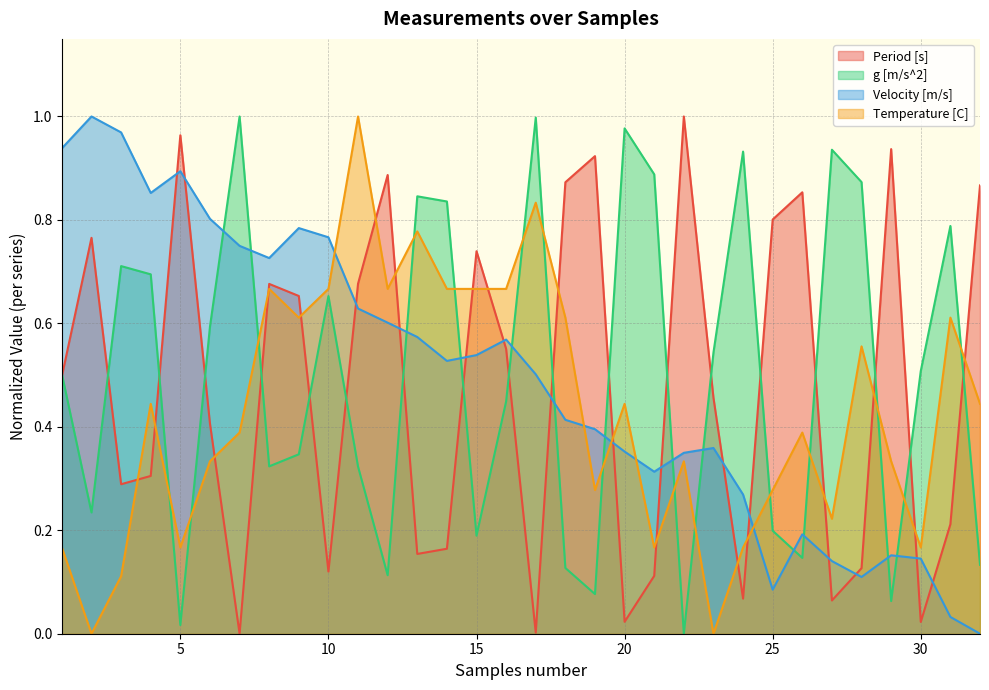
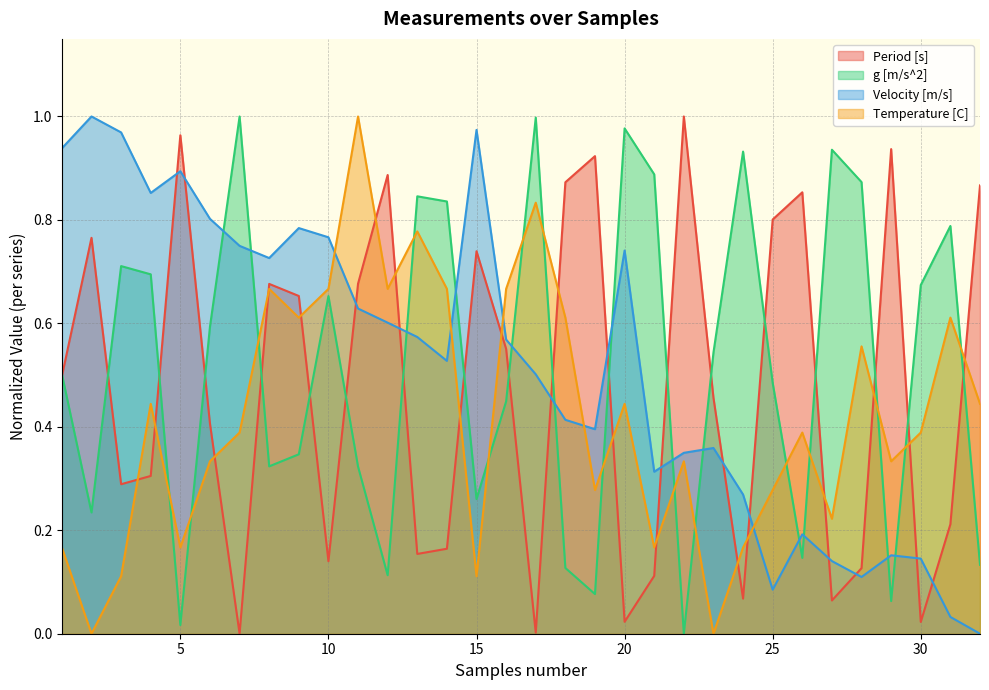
Period [s], 10: 0.12 -> 0.14
g [m/s^2], 15: 0.19 -> 0.26
Velocity [m/s], 15: 0.54 -> 0.97
Temperature [C], 15: 0.67 -> 0.11
Velocity [m/s], 20: 0.35 -> 0.74
g [m/s^2], 25: 0.20 -> 0.48
g [m/s^2], 30: 0.51 -> 0.67
Temperature [C], 30: 0.17 -> 0.39
